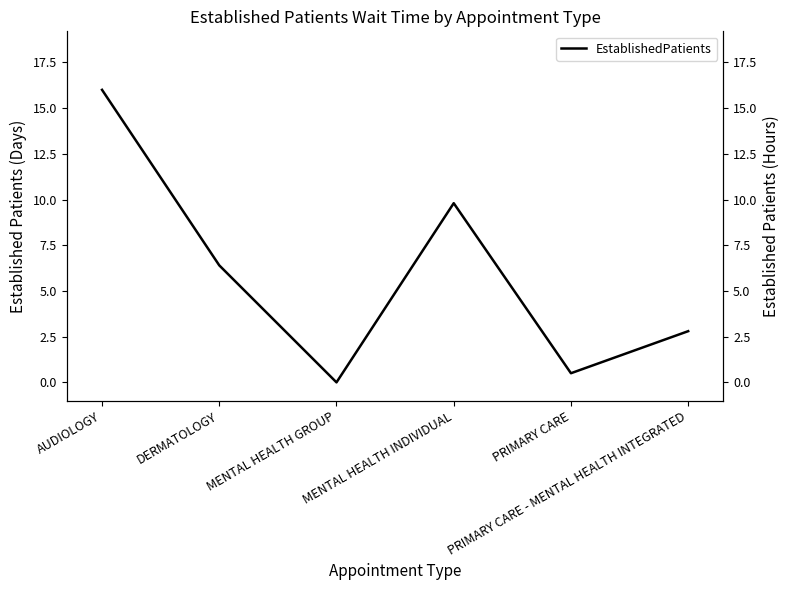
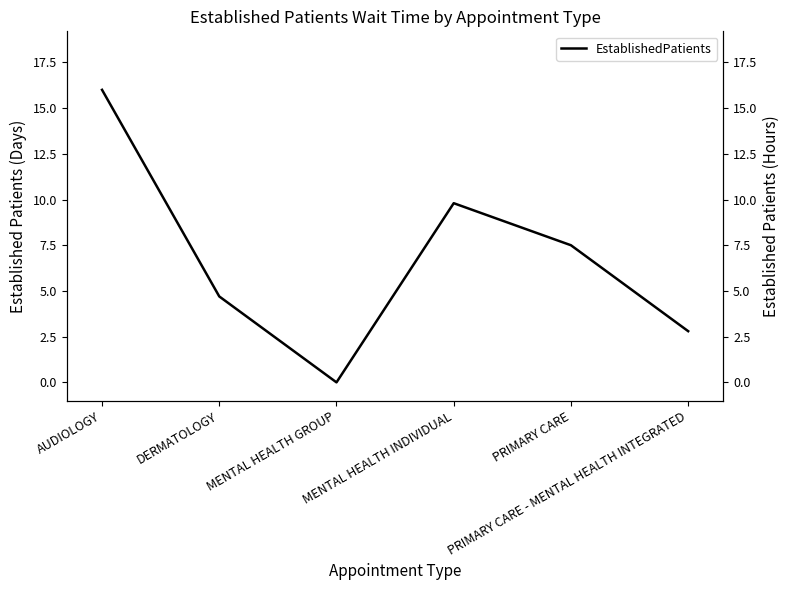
DERMATOLOGY: 6.4 -> 4.7
PRIMARY CARE: 0.5 -> 7.5
